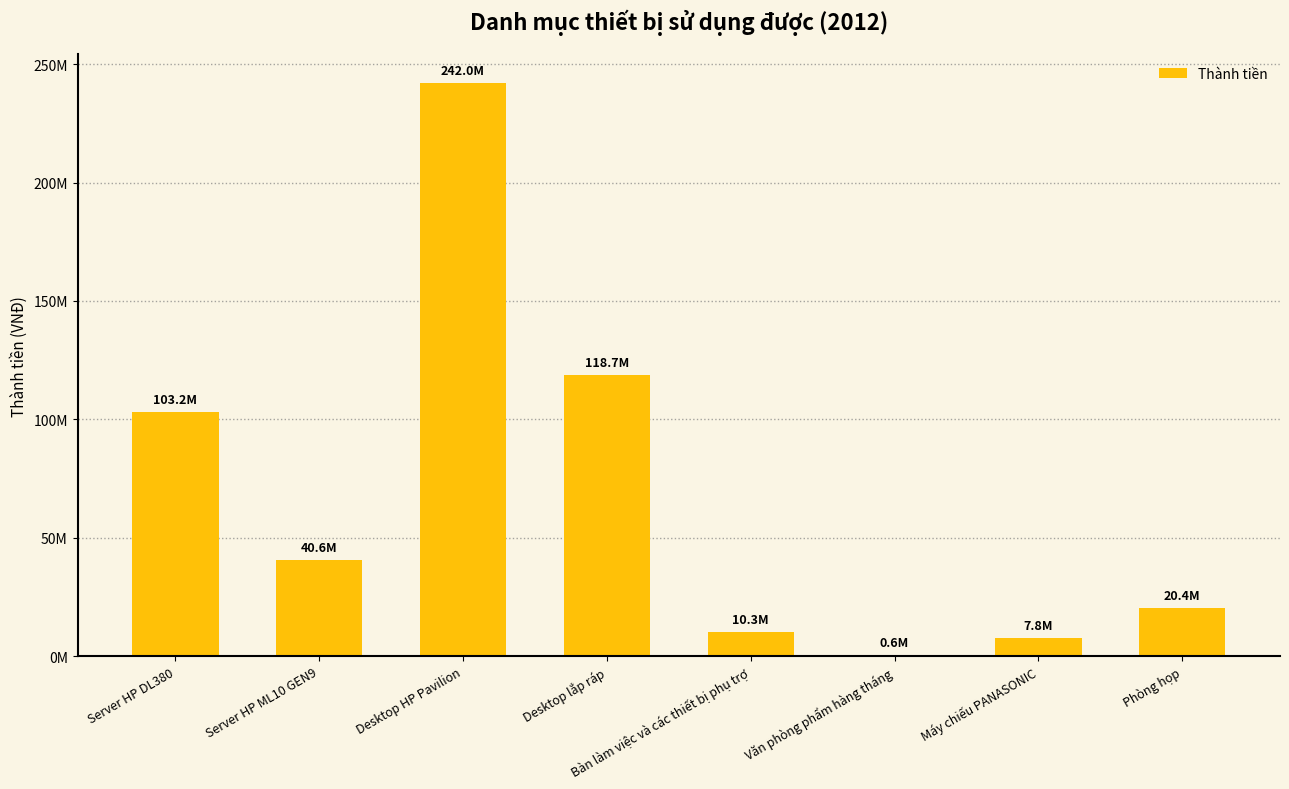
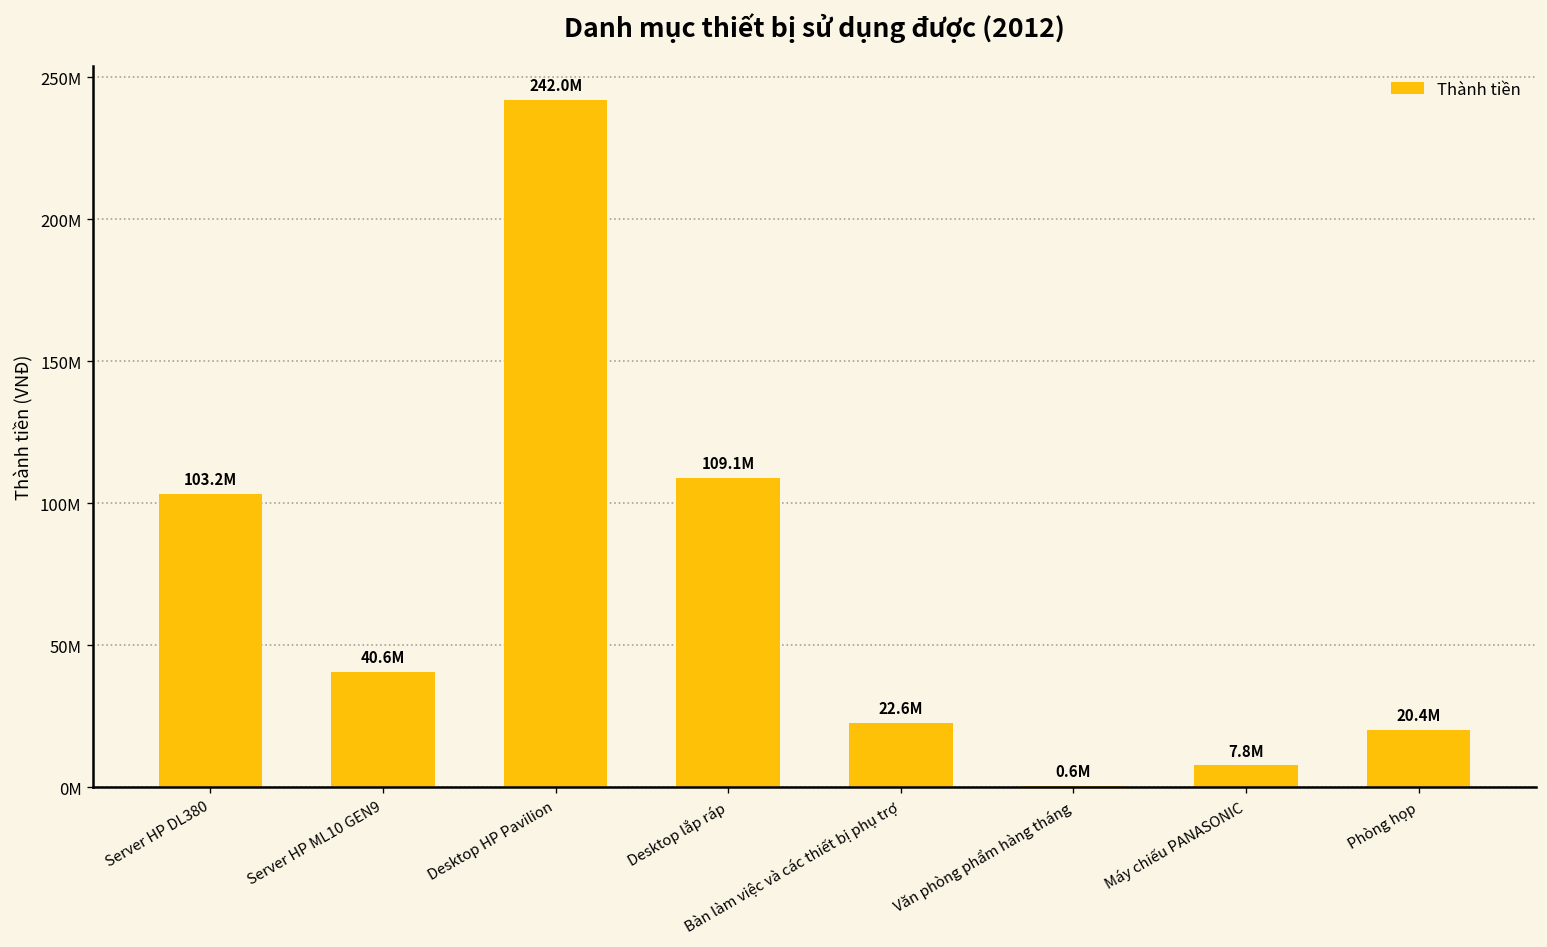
Desktop lắp ráp: 118.7M -> 109.1M
Bàn làm việc và các thiết bị phụ trợ: 10.3M -> 22.6M
